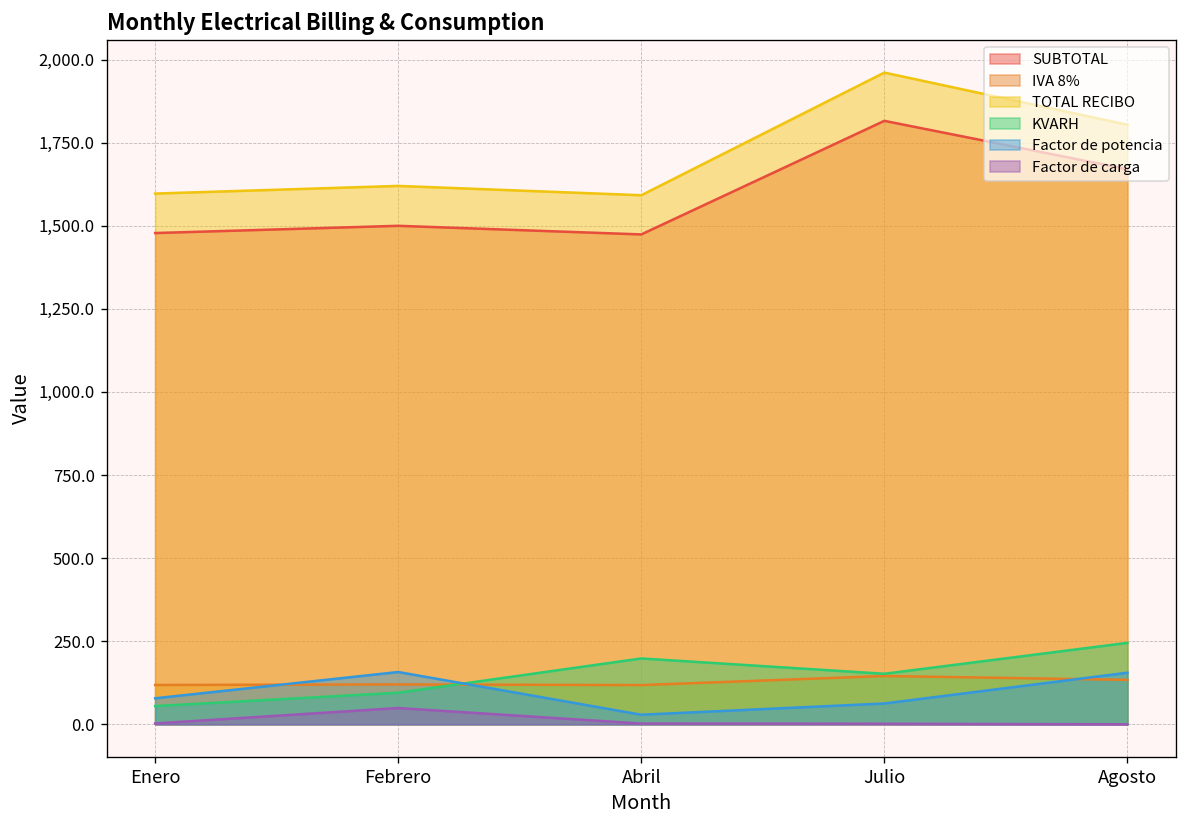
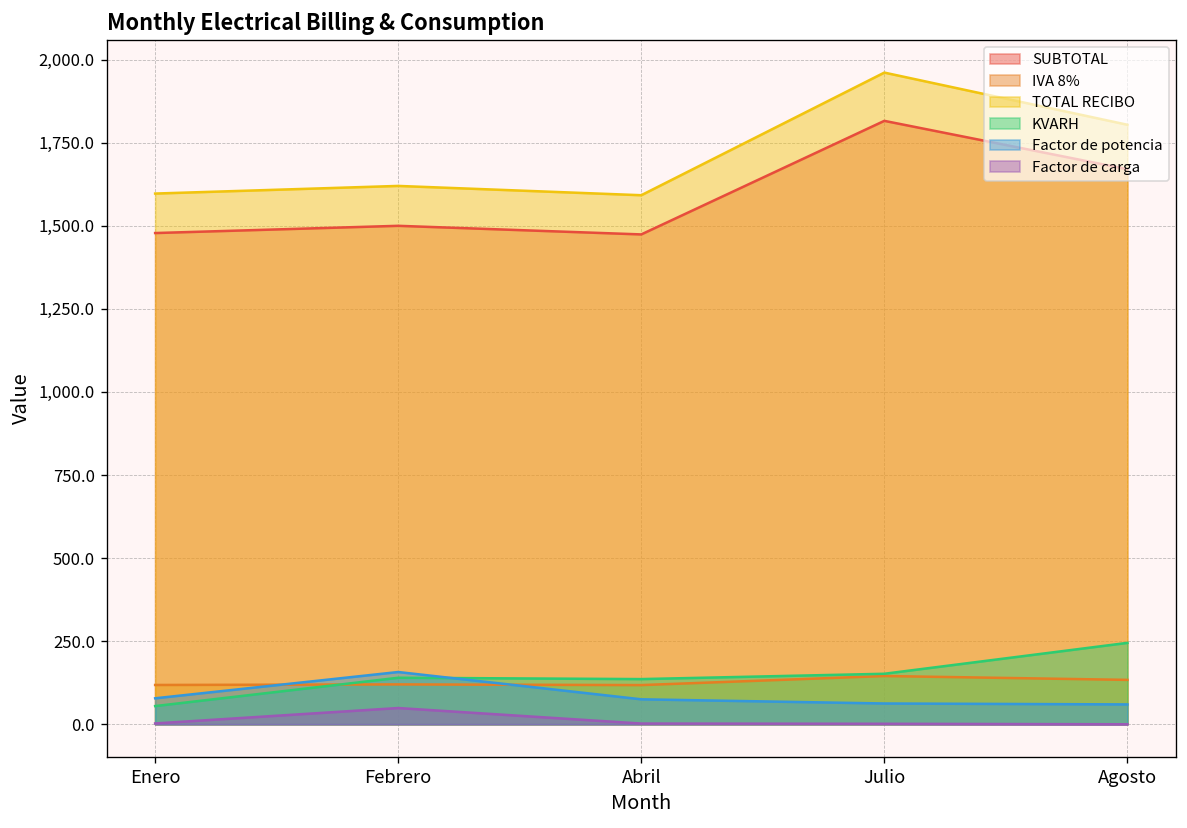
KVARH, Febrero: 100 -> 140
KVARH, Abril: 200 -> 140
Factor de potencia, Abril: 30 -> 80
Factor de potencia, Agosto: 160 -> 60
